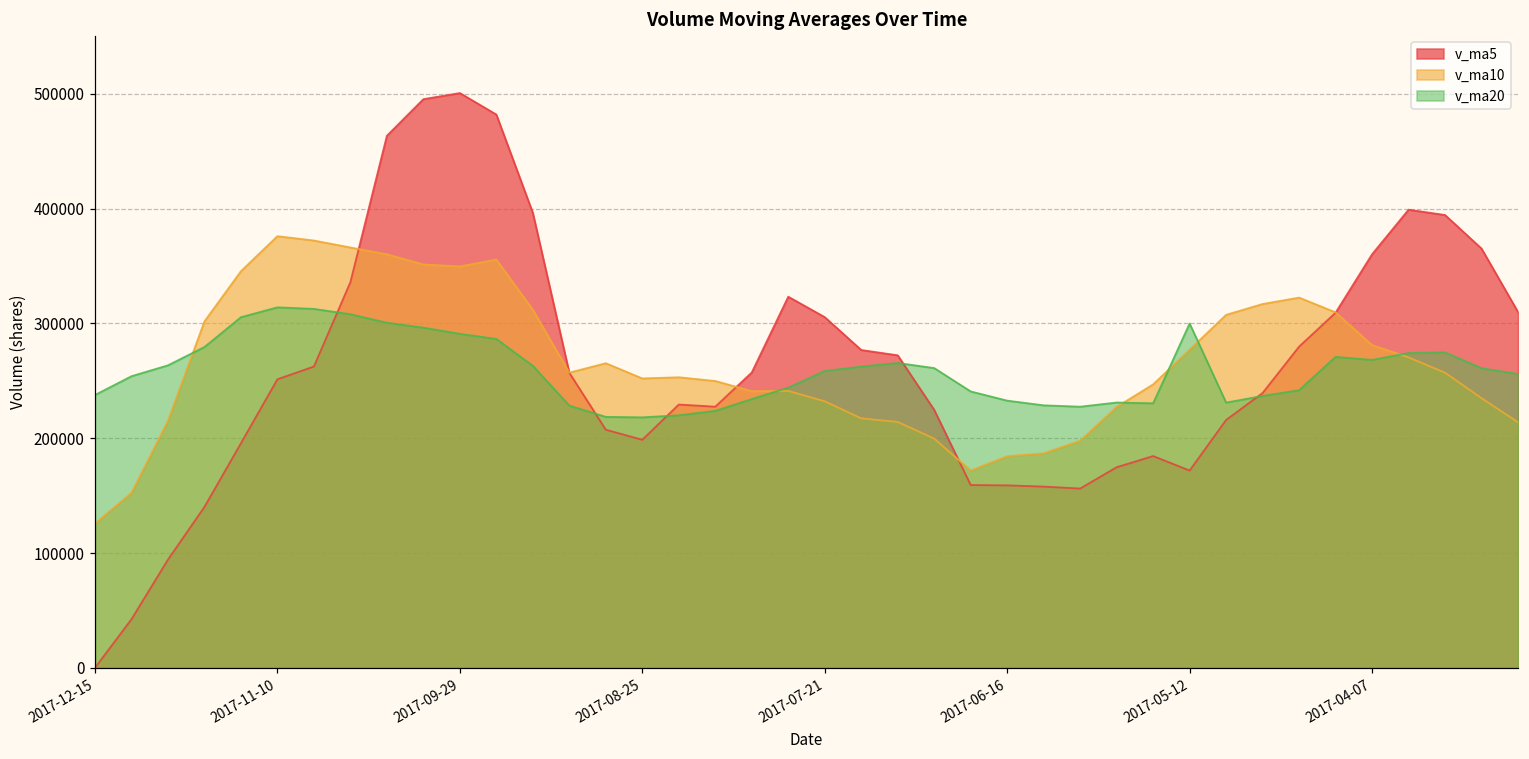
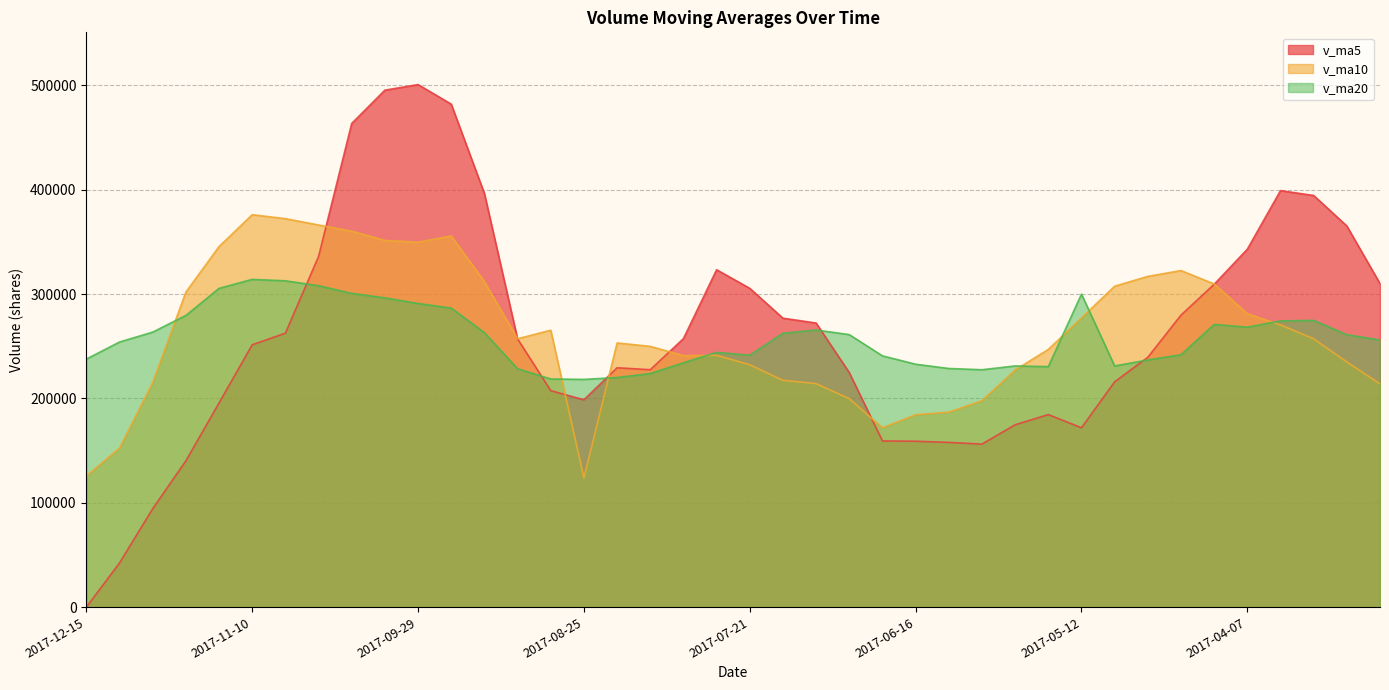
v_ma10, 2017-08-25: 252000 -> 124000
v_ma20, 2017-07-21: 259000 -> 241000
v_ma5, 2017-04-07: 360000 -> 343000
